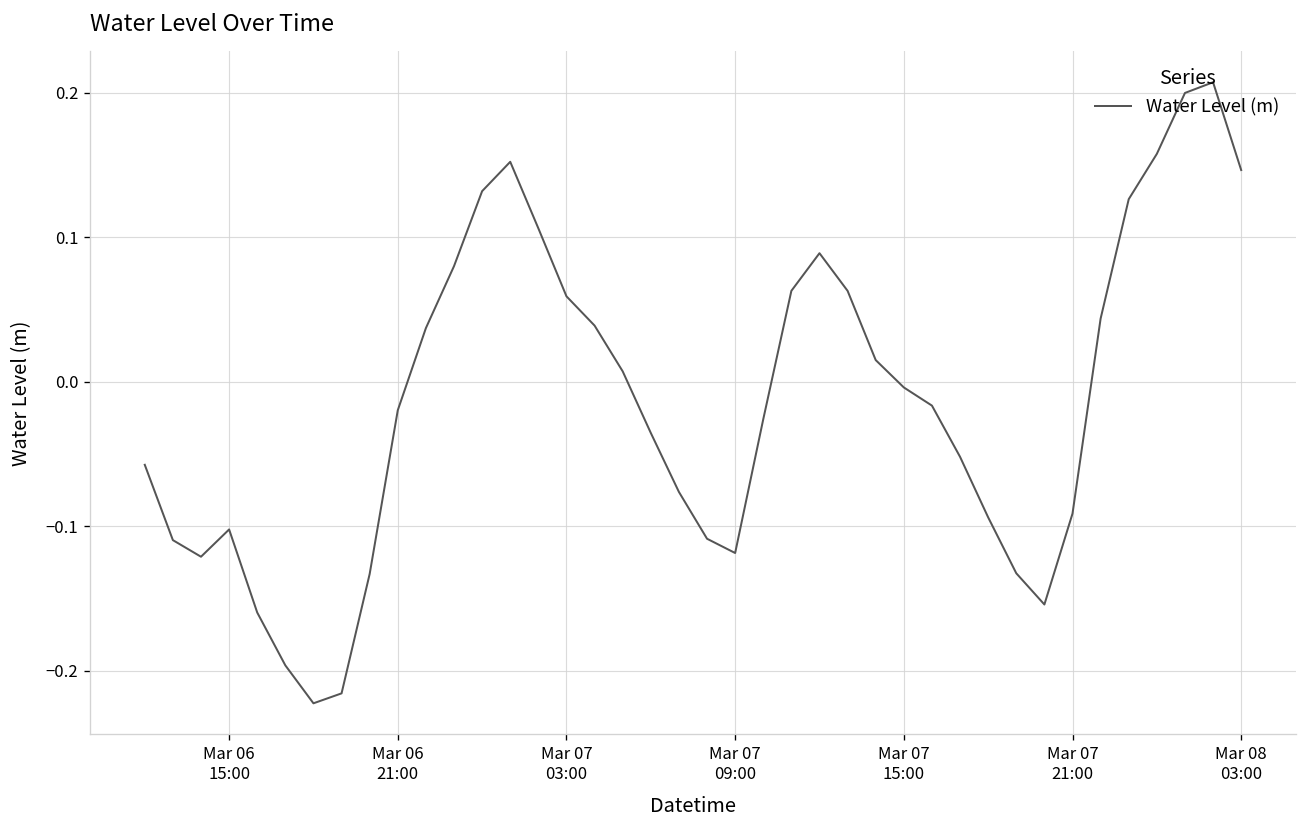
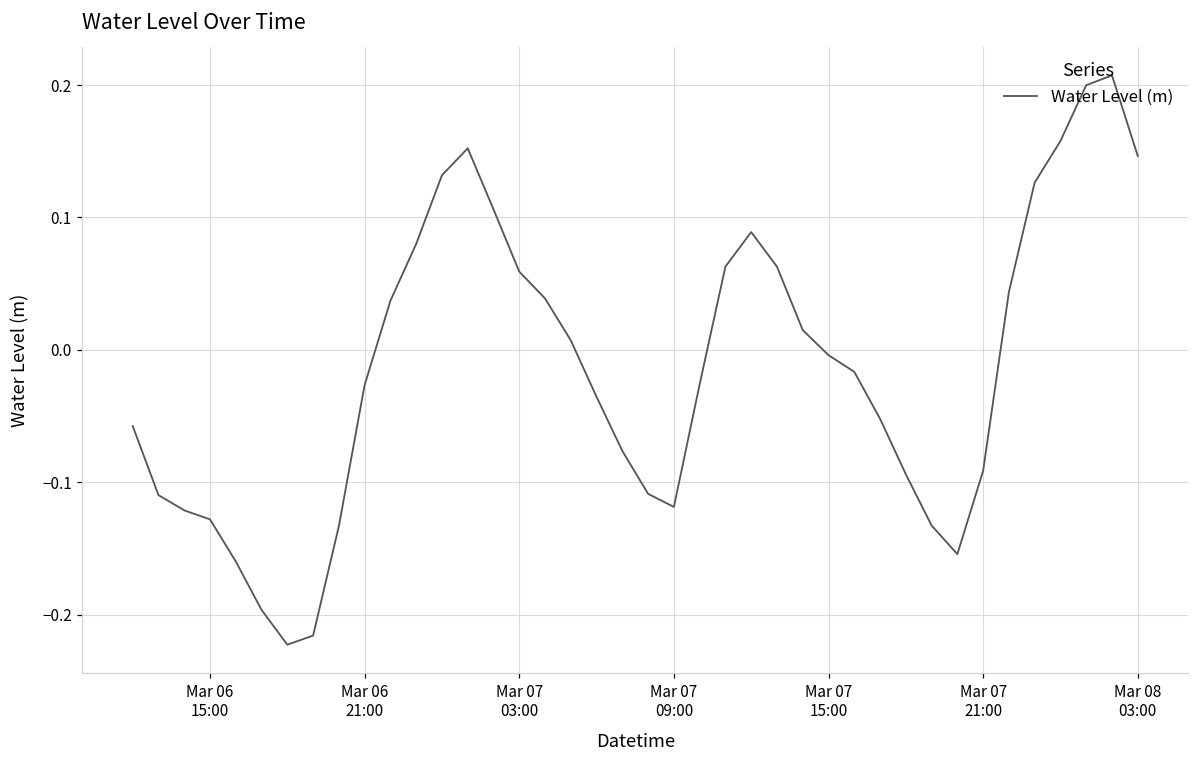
Mar 06 15:00: -0.102 -> -0.128
Mar 06 21:00: -0.020 -> -0.026
